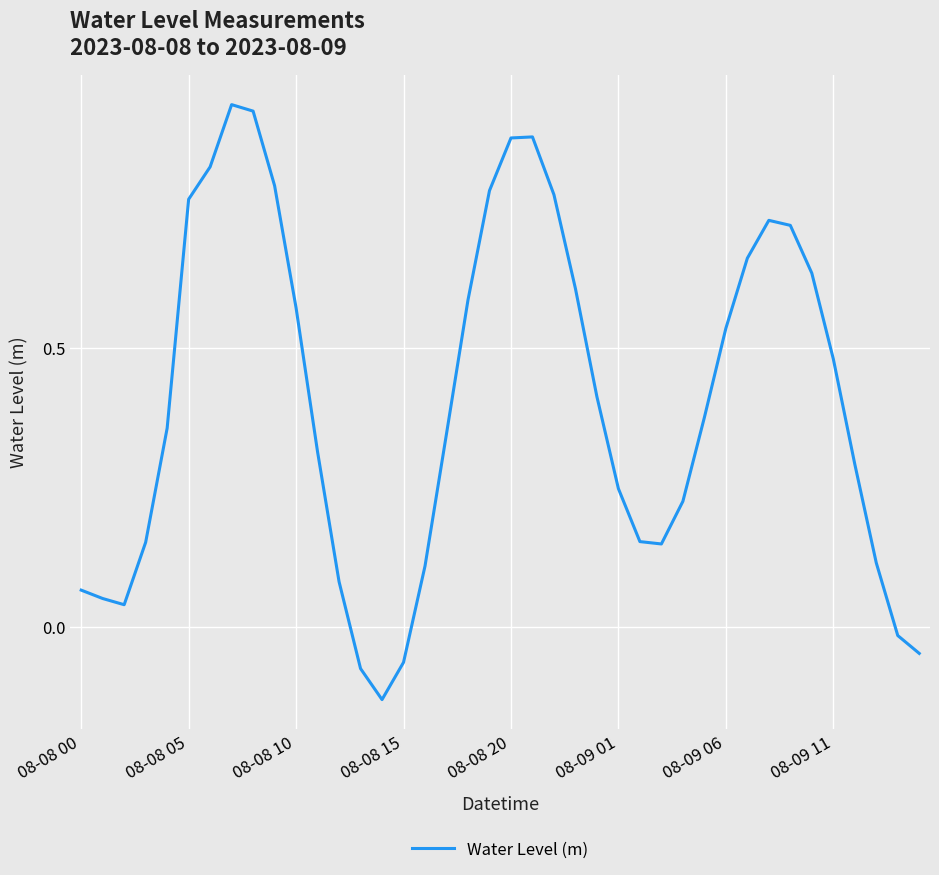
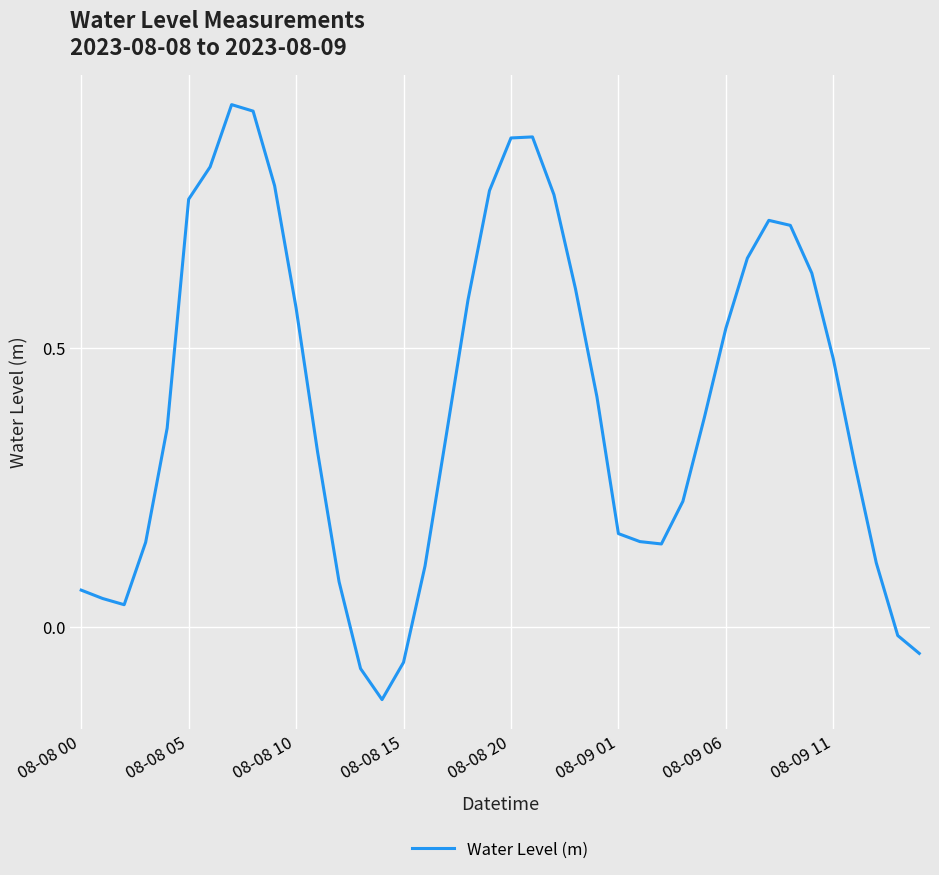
08-09 01: 0.25 -> 0.17
